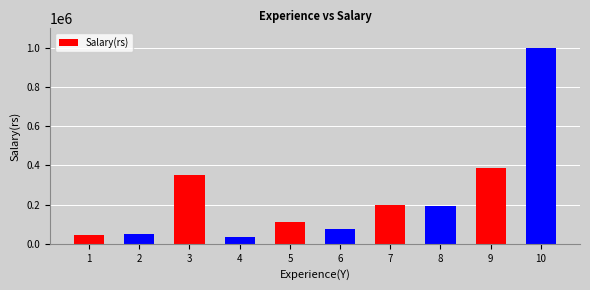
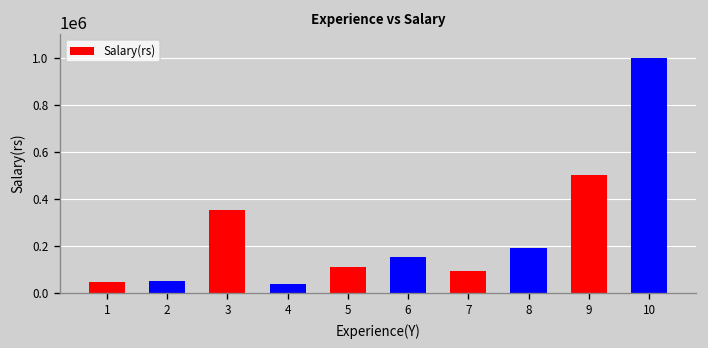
6: 80000 -> 150000
7: 200000 -> 90000
9: 390000 -> 500000
